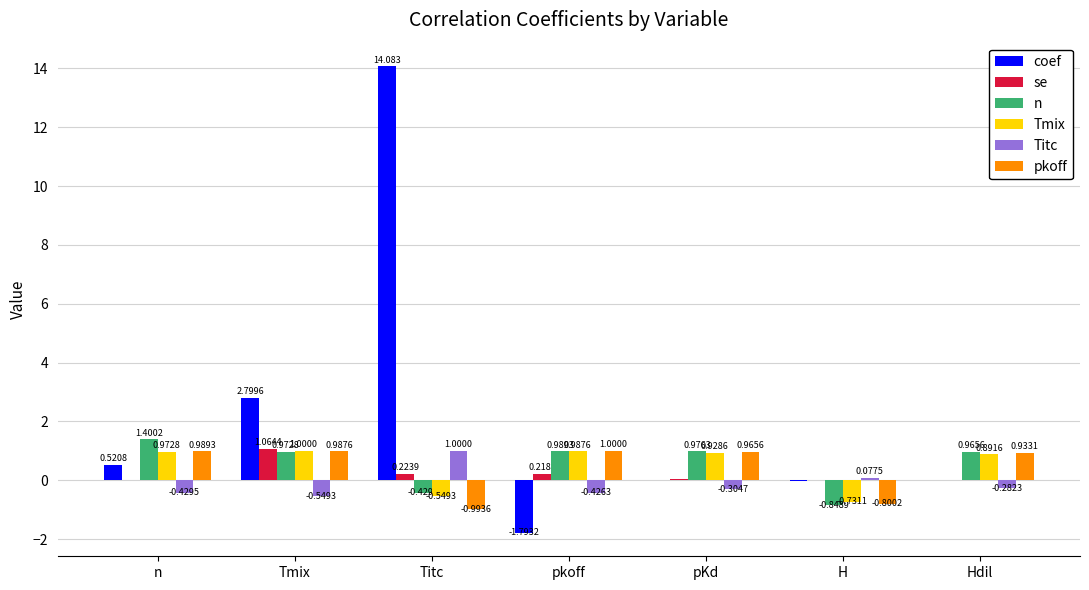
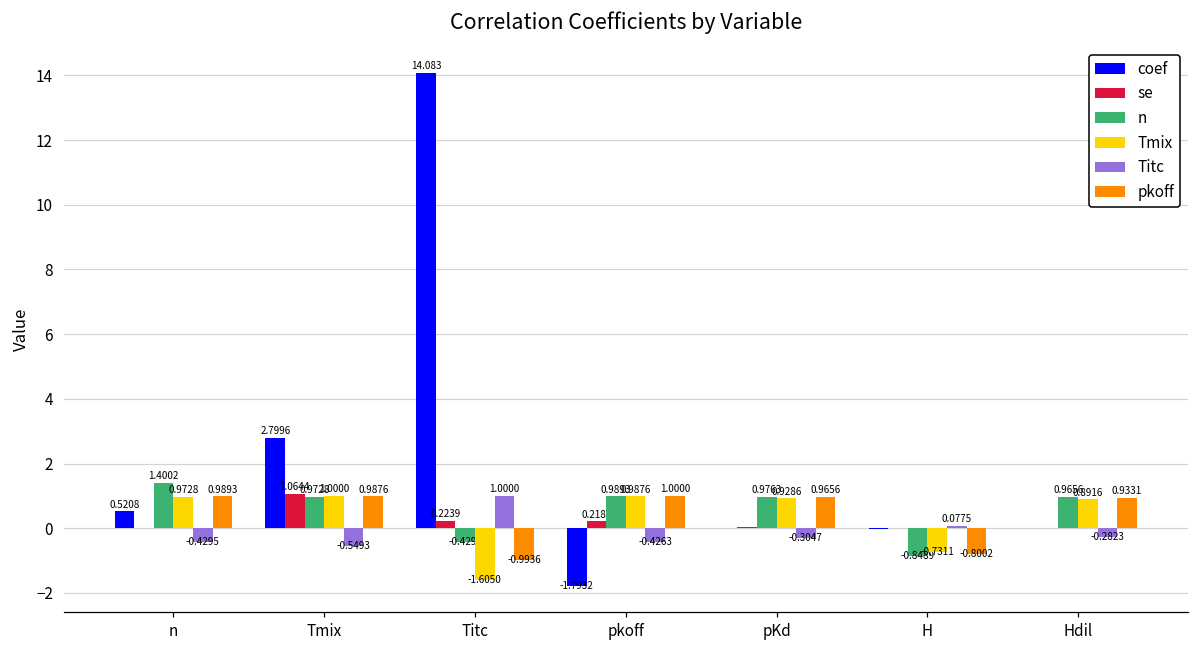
Tmix, Titc: -0.5493 -> -1.6050
